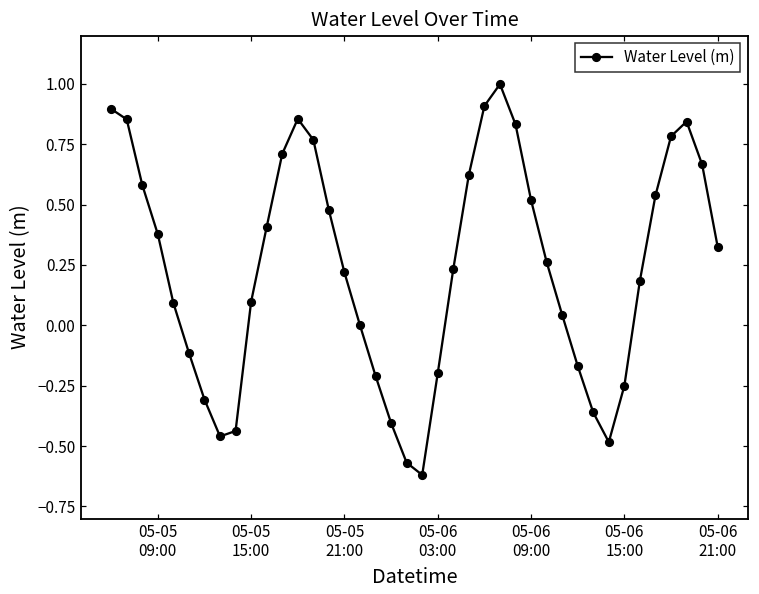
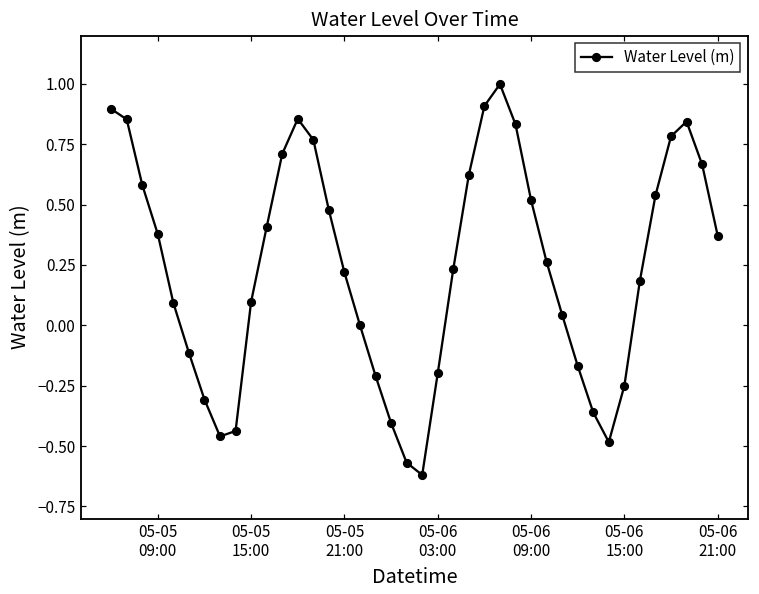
05-06 21:00: 0.33 -> 0.37
